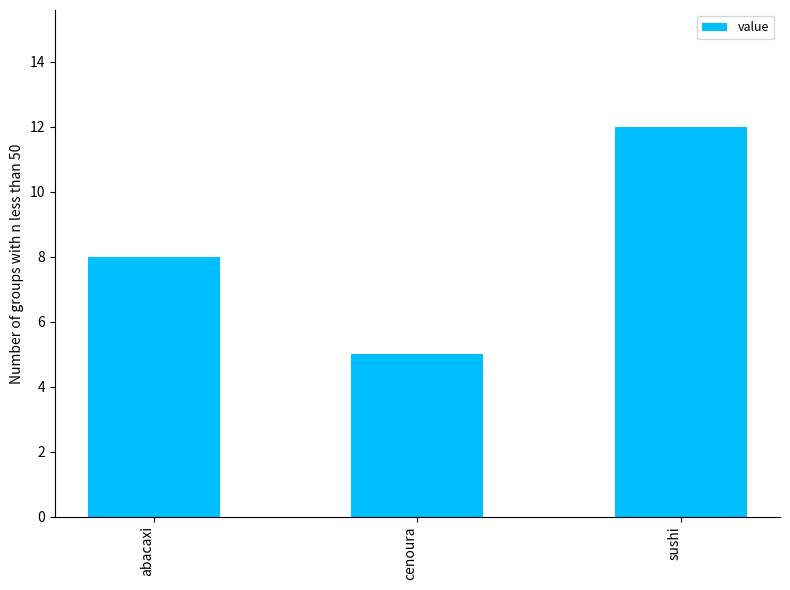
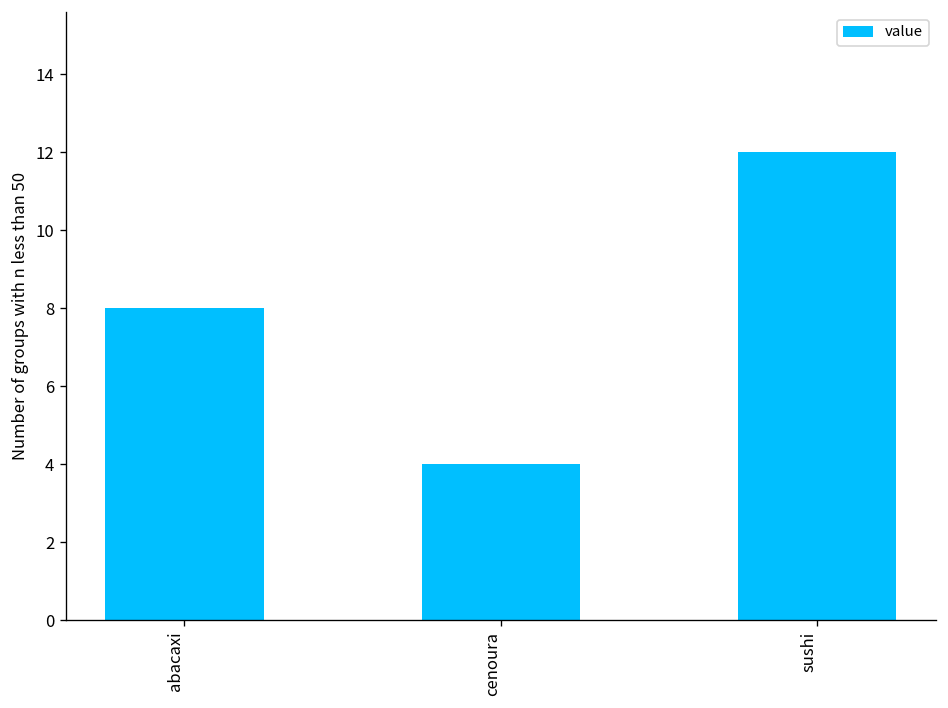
cenoura: 5 -> 4
